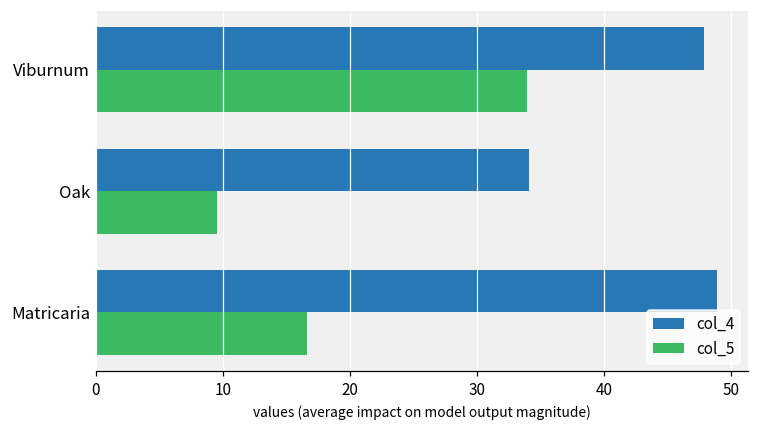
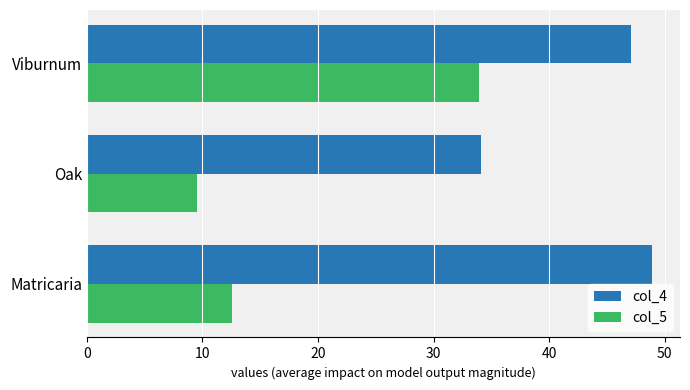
col_4, Viburnum: 47.8 -> 47.1
col_5, Matricaria: 16.6 -> 12.5
